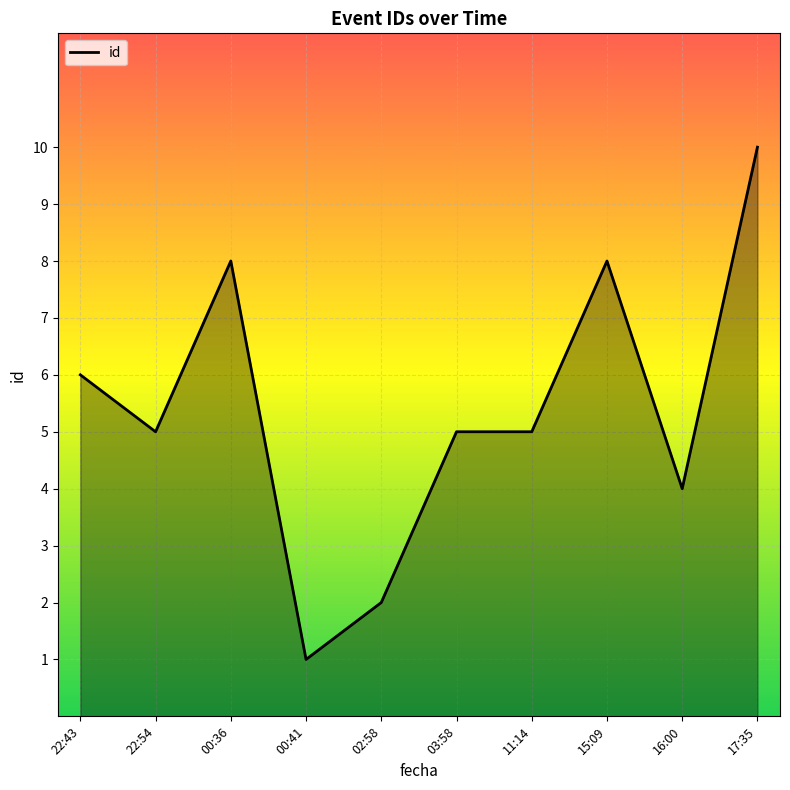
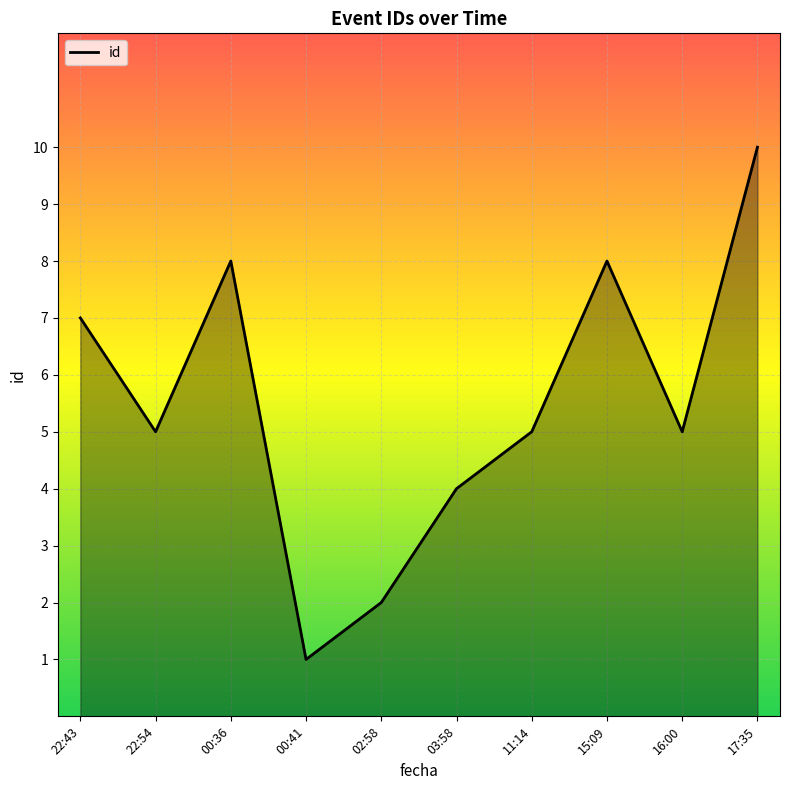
22:43: 6 -> 7
03:58: 5 -> 4
16:00: 4 -> 5
